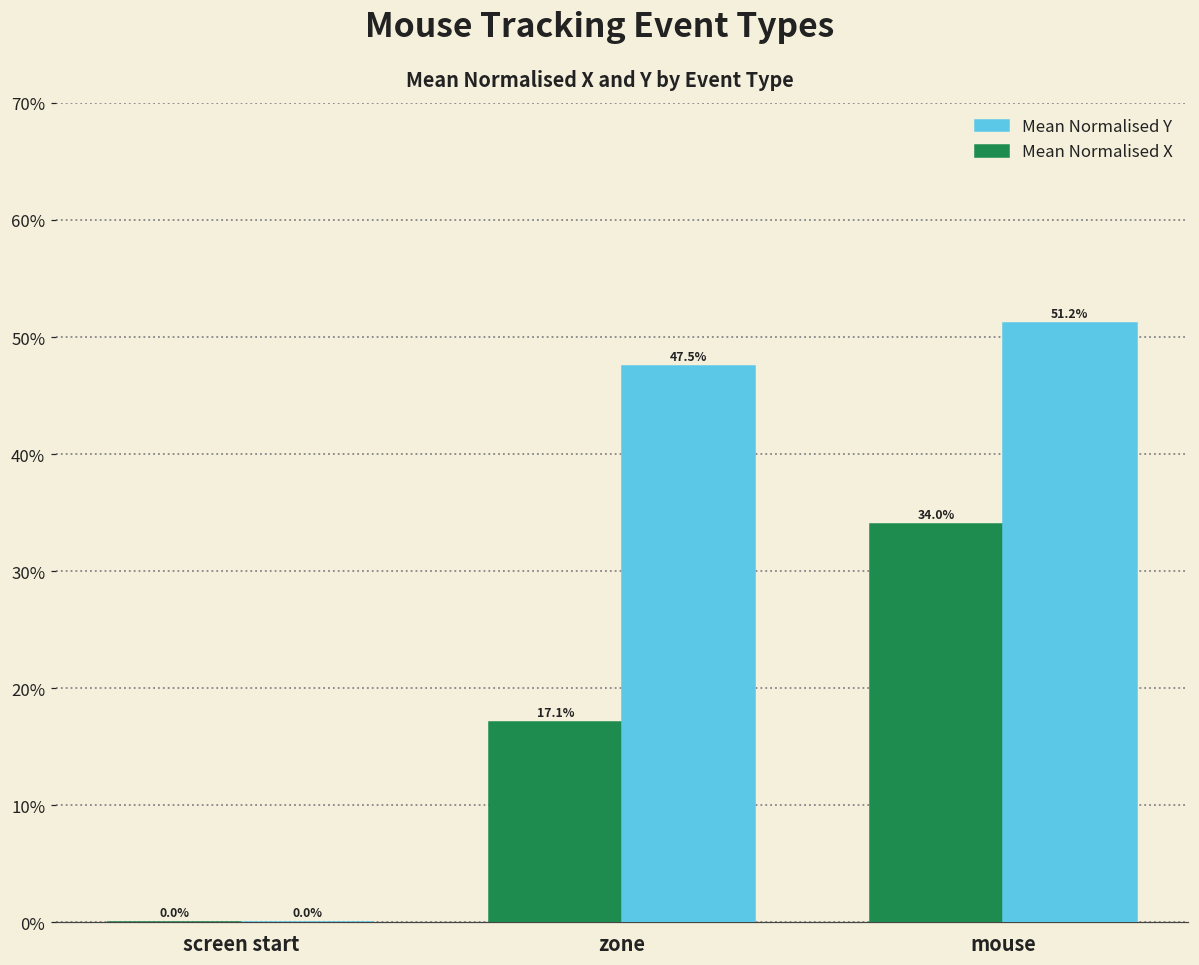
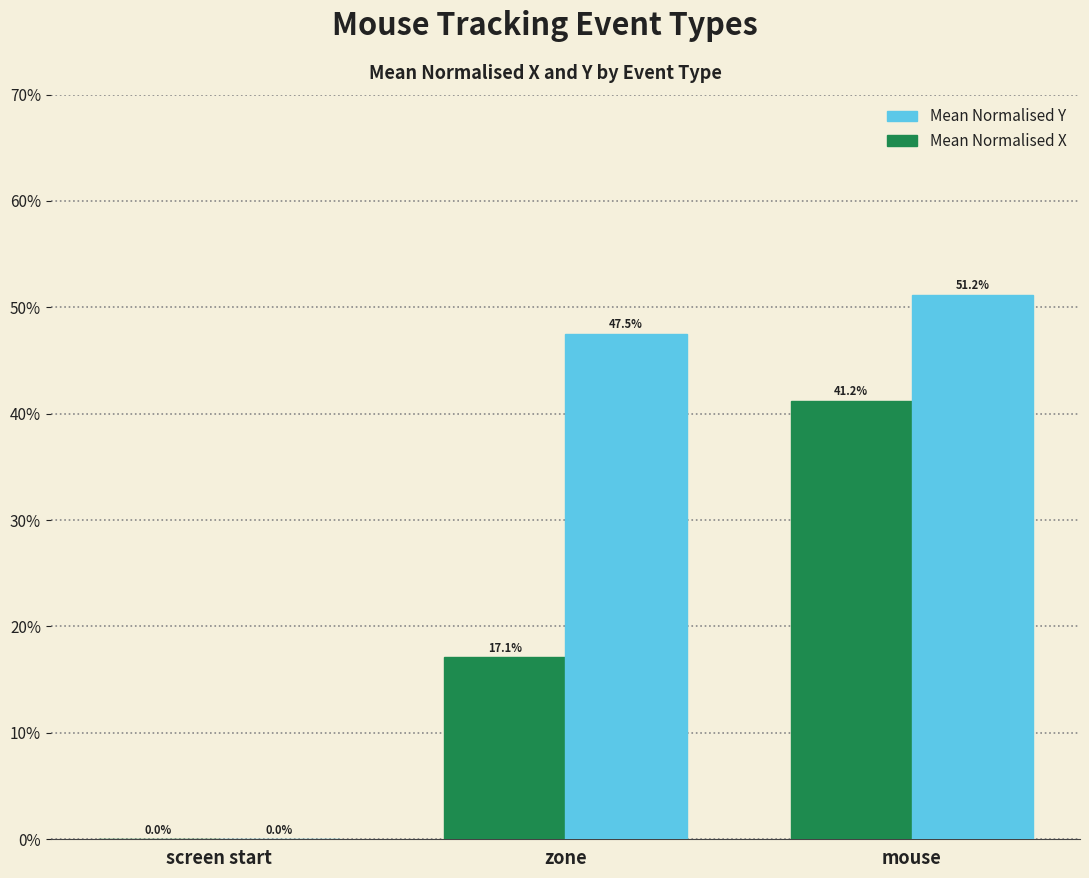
Mean Normalised X, mouse: 34.0% -> 41.2%
